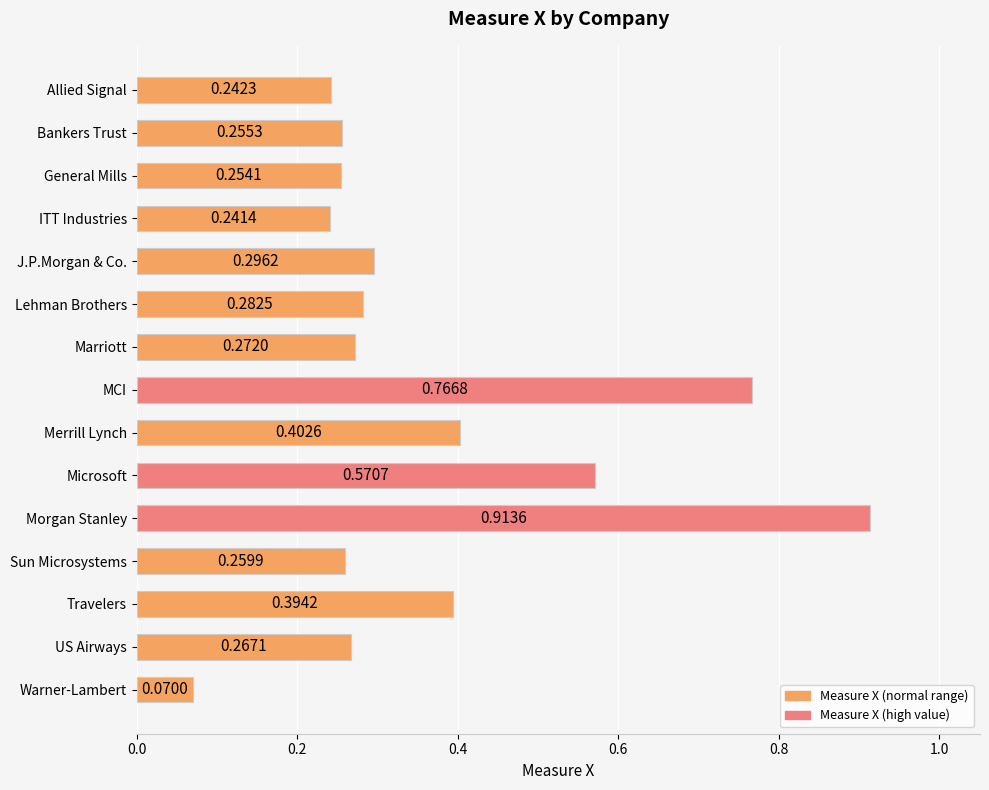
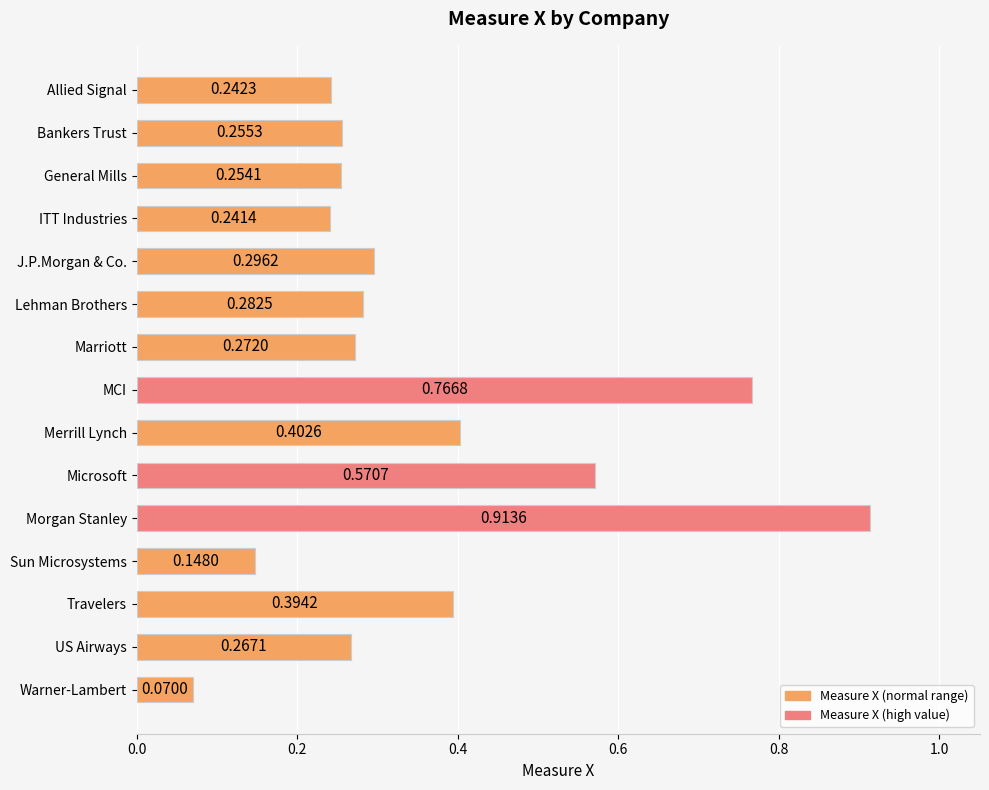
Sun Microsystems: 0.2599 -> 0.1480
